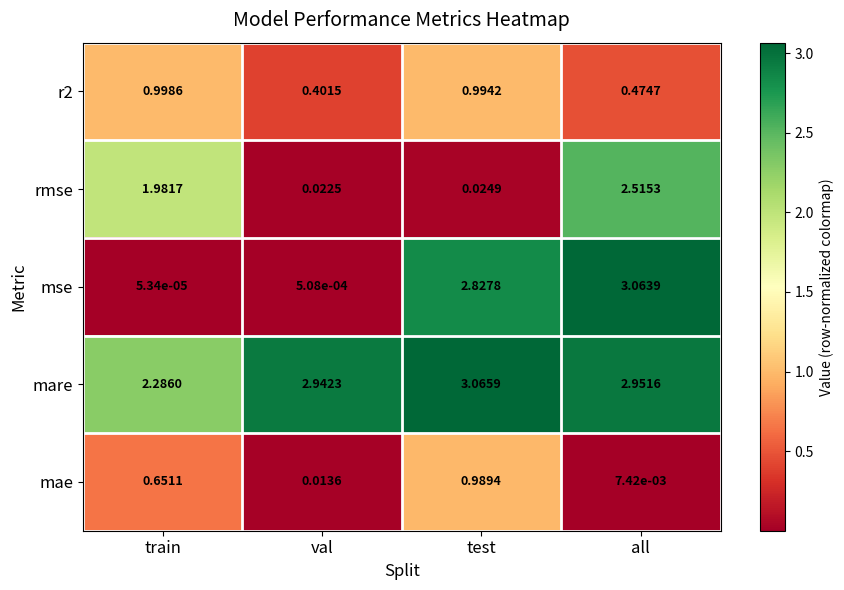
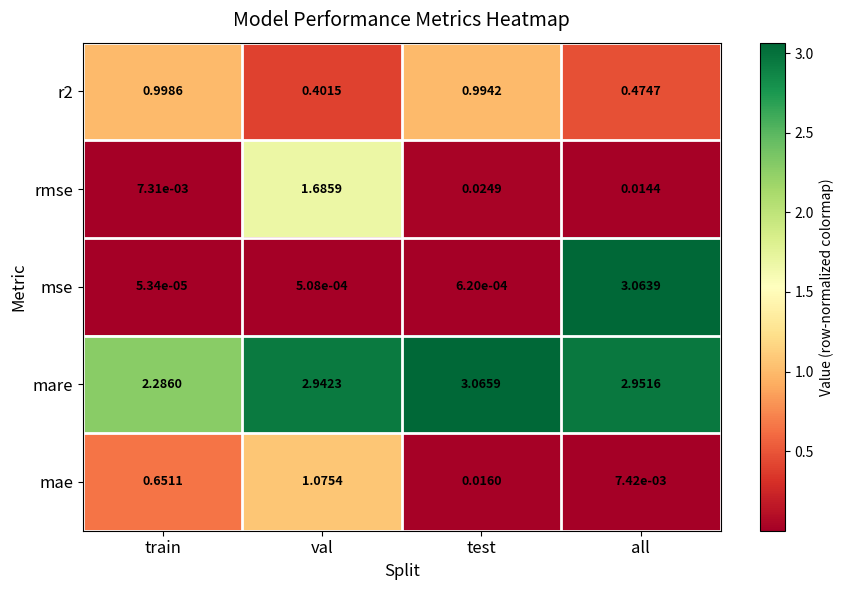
rmse, train: 1.9817 -> 7.31e-03
rmse, val: 0.0225 -> 1.6859
rmse, all: 2.5153 -> 0.0144
mse, test: 2.8278 -> 6.20e-04
mae, val: 0.0136 -> 1.0754
mae, test: 0.9894 -> 0.0160
